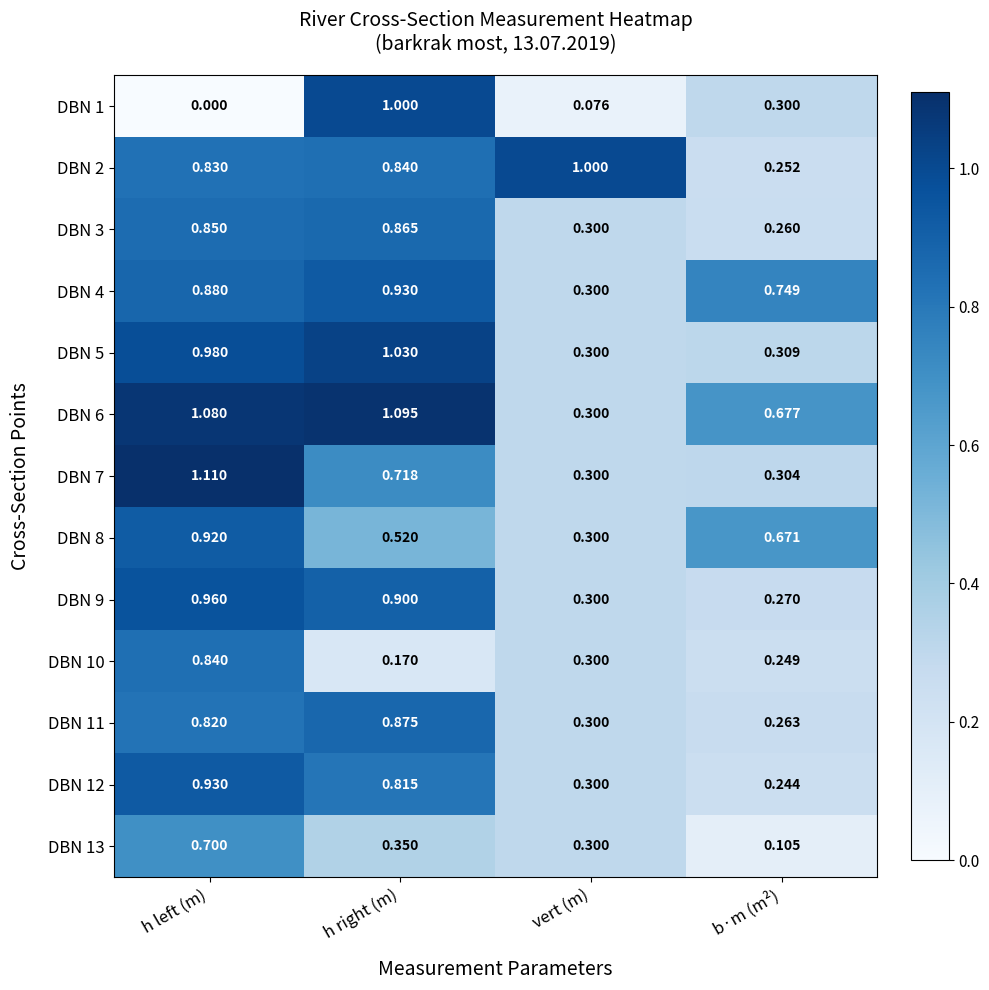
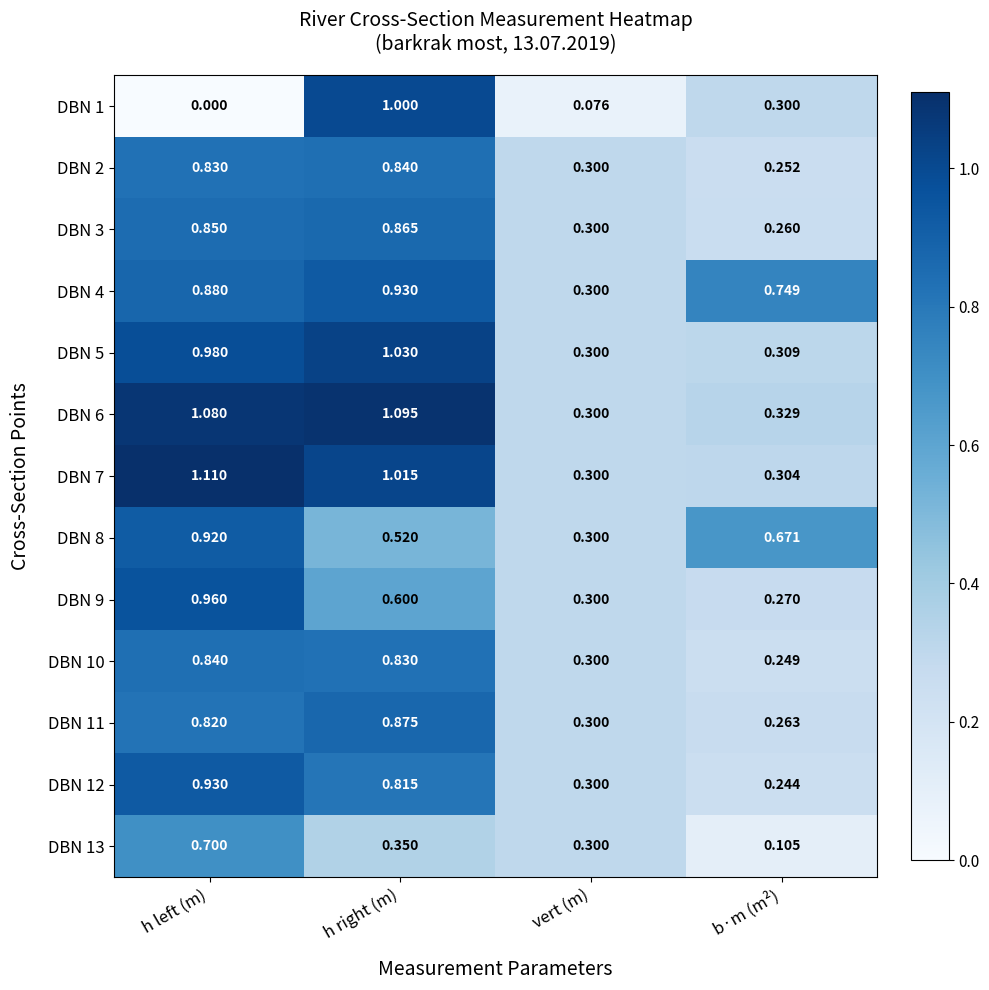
DBN 2, vert (m): 1.000 -> 0.300
DBN 6, b·m (m²): 0.677 -> 0.329
DBN 7, h right (m): 0.718 -> 1.015
DBN 9, h right (m): 0.900 -> 0.600
DBN 10, h right (m): 0.170 -> 0.830
